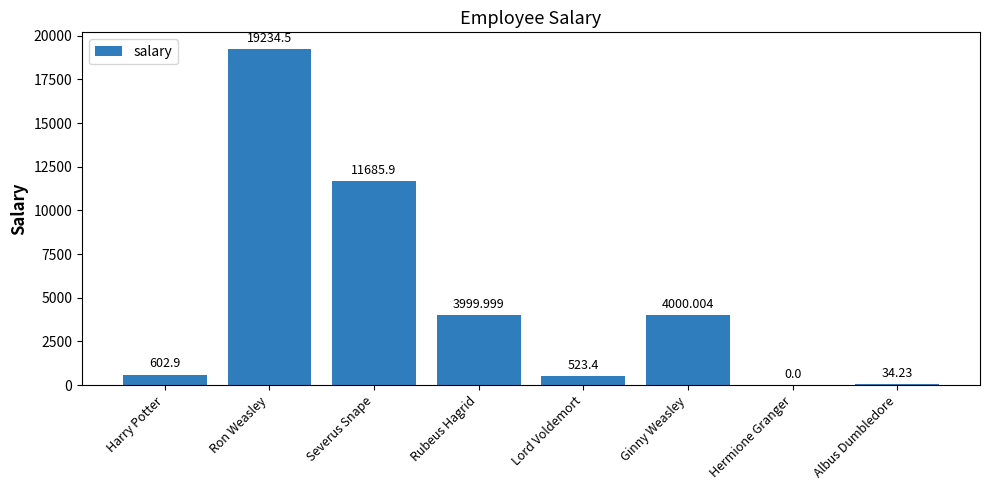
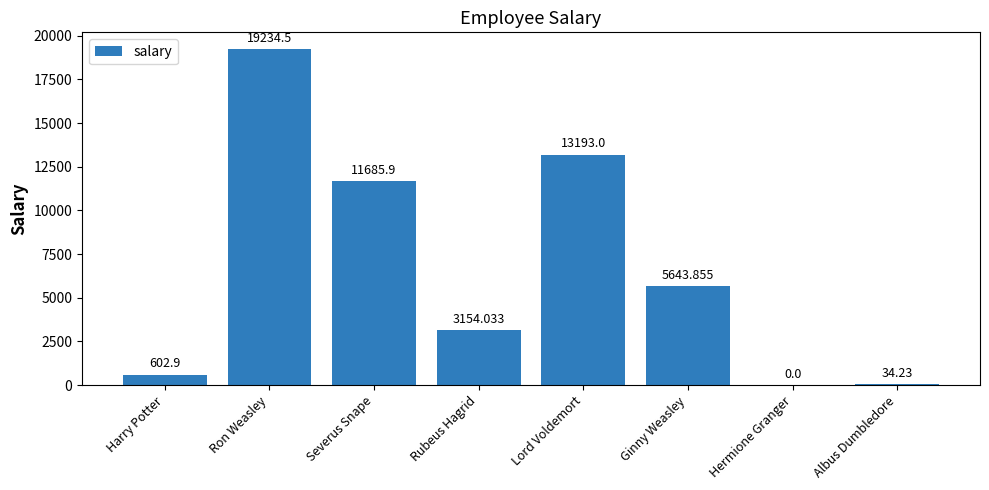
Rubeus Hagrid: 3999.999 -> 3154.033
Lord Voldemort: 523.4 -> 13193.0
Ginny Weasley: 4000.004 -> 5643.855
